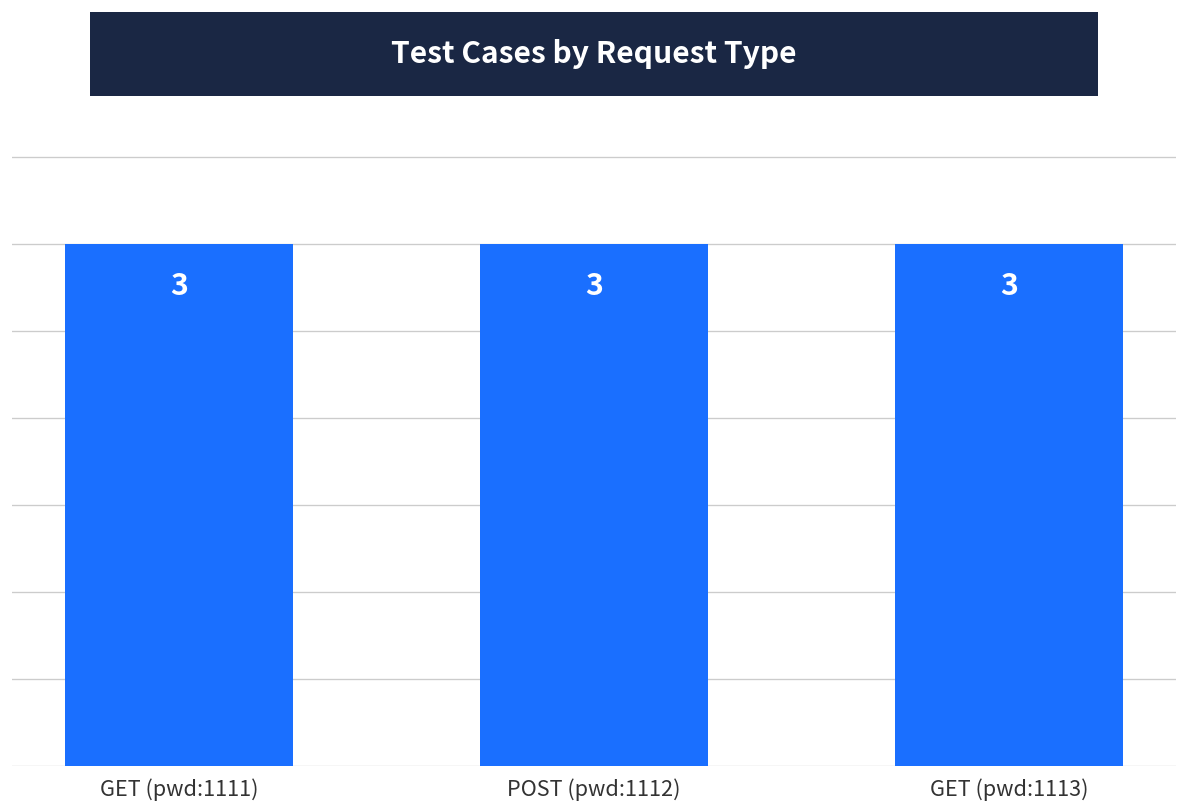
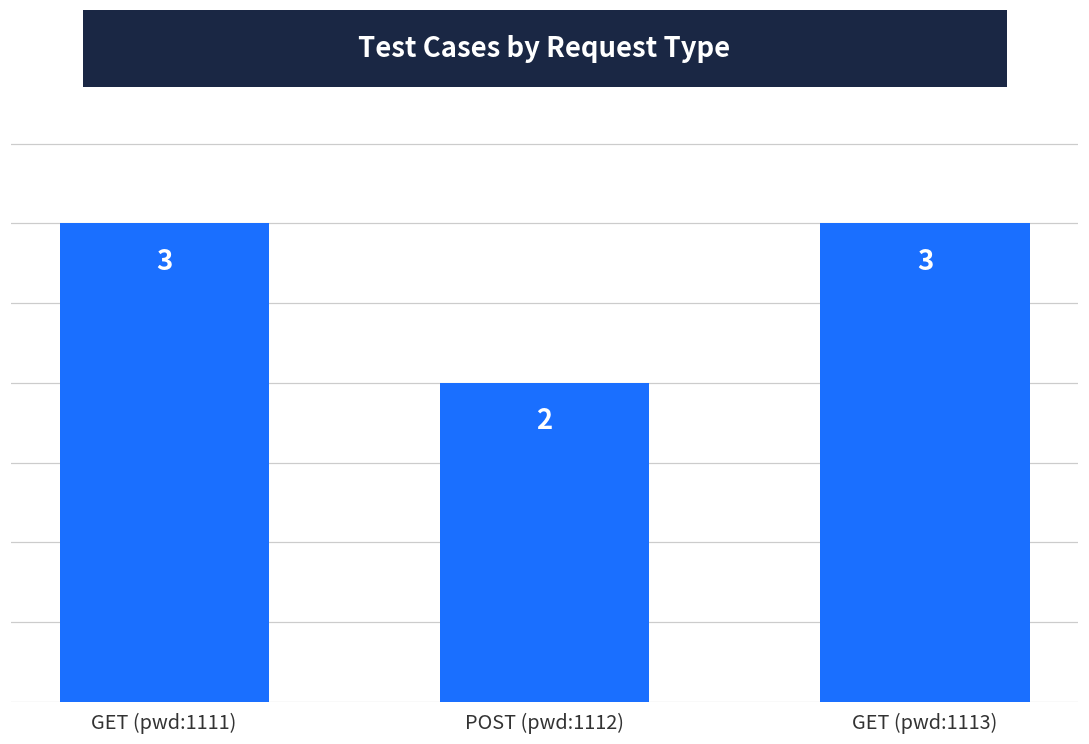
POST (pwd:1112): 3 -> 2
